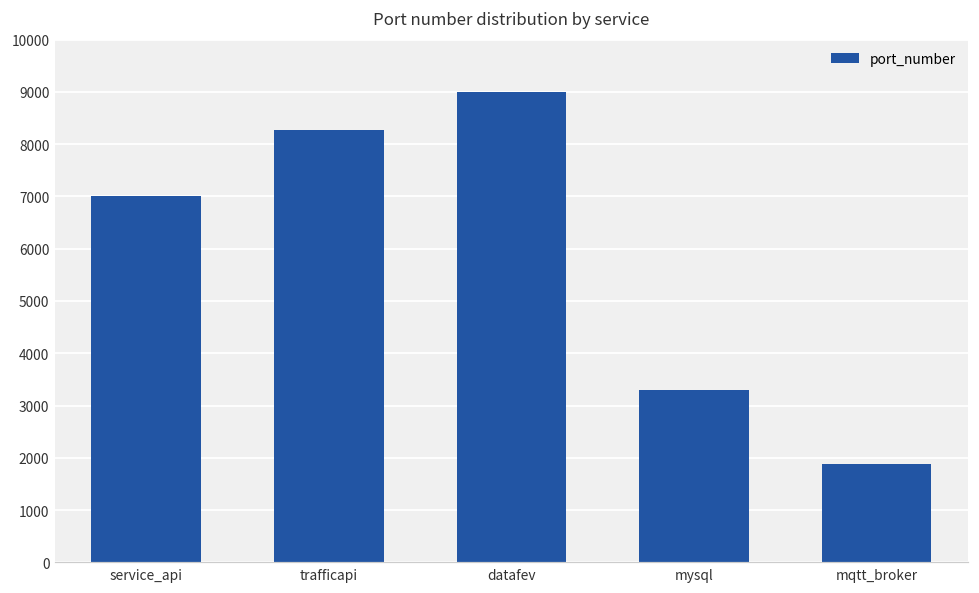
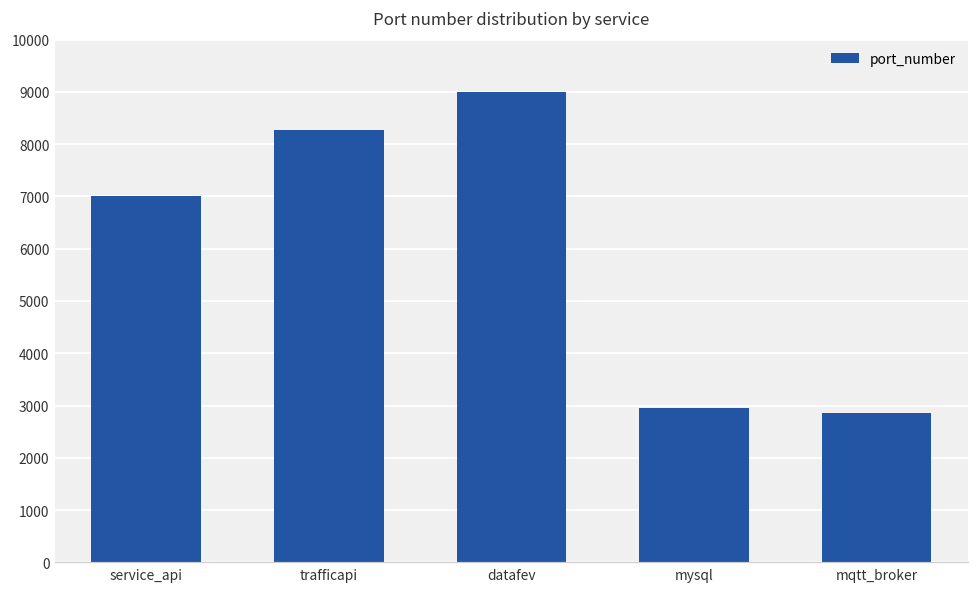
mysql: 3300 -> 3000
mqtt_broker: 1900 -> 2900
